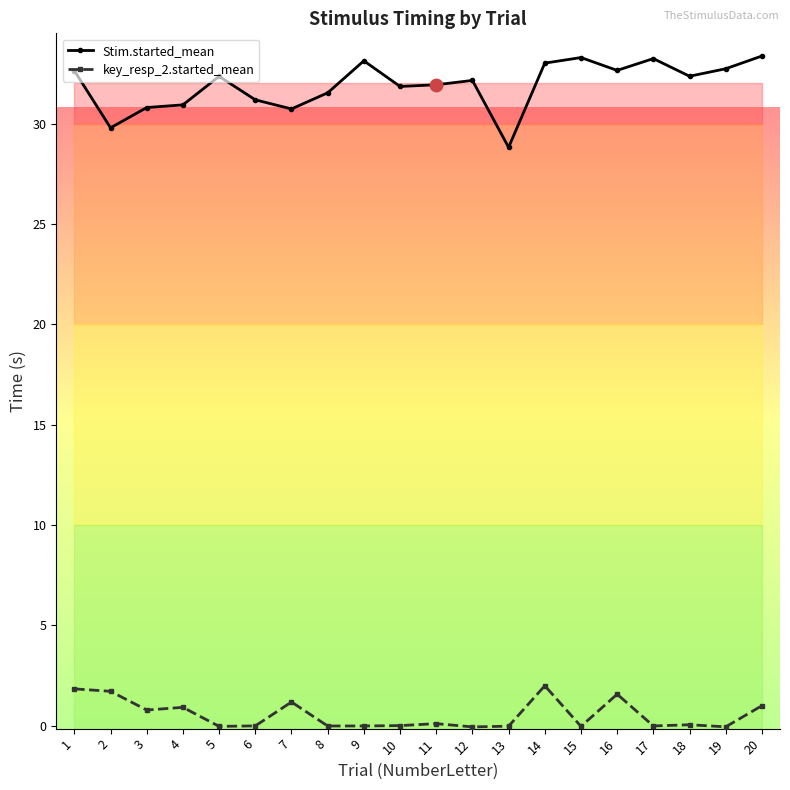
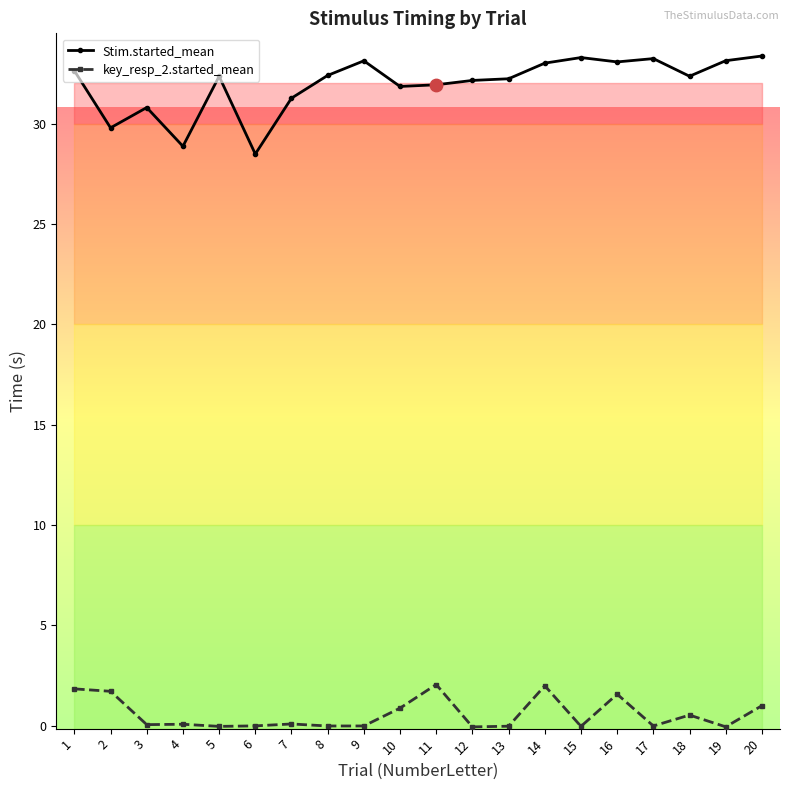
key_resp_2.started_mean, 3: 0.8 -> 0.0
Stim.started_mean, 4: 30.9 -> 28.9
key_resp_2.started_mean, 4: 0.9 -> 0.1
Stim.started_mean, 6: 31.2 -> 28.5
Stim.started_mean, 7: 30.7 -> 31.3
key_resp_2.started_mean, 7: 1.2 -> 0.1
Stim.started_mean, 8: 31.5 -> 32.4
key_resp_2.started_mean, 10: 0.0 -> 0.9
key_resp_2.started_mean, 11: 0.1 -> 2.0
Stim.started_mean, 13: 28.8 -> 32.2
Stim.started_mean, 16: 32.7 -> 33.1
key_resp_2.started_mean, 18: 0.0 -> 0.5
Stim.started_mean, 19: 32.7 -> 33.1
